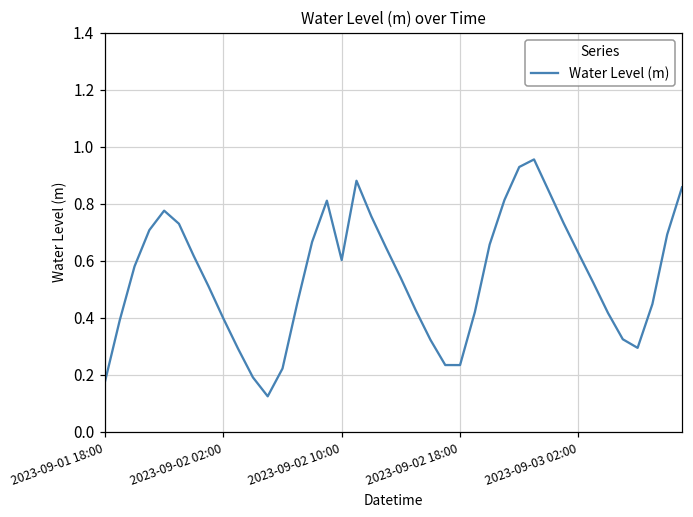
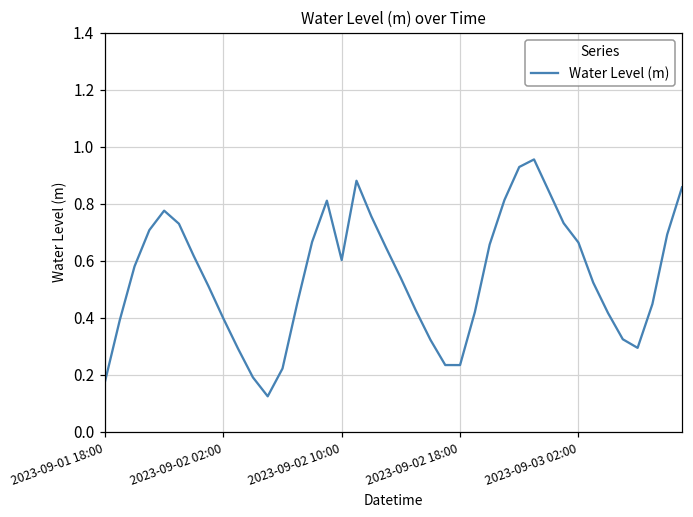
2023-09-03 02:00: 0.63 -> 0.66
